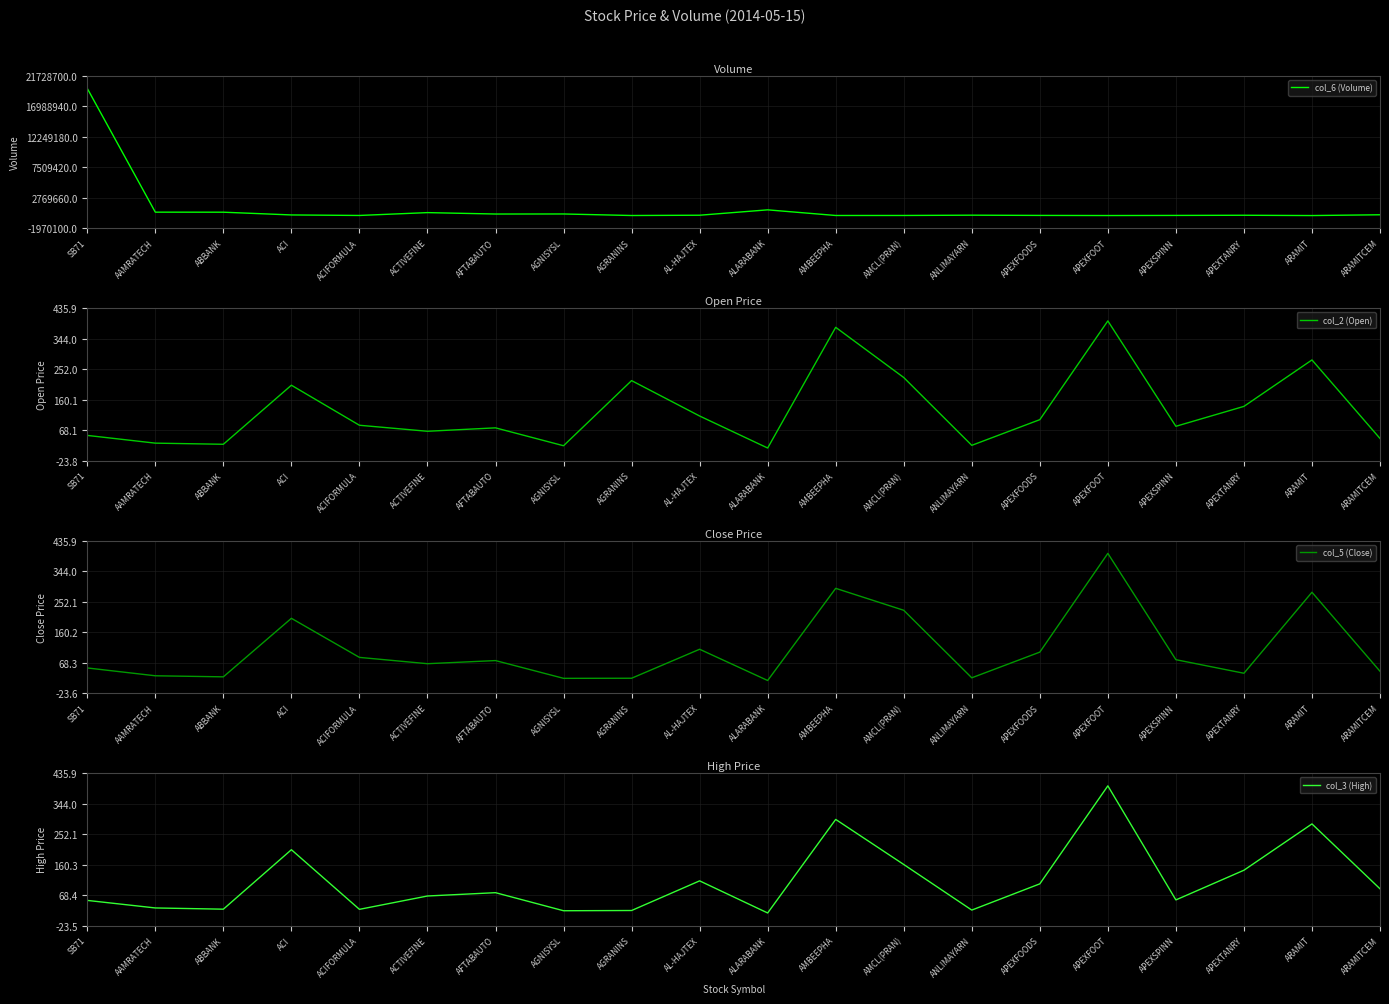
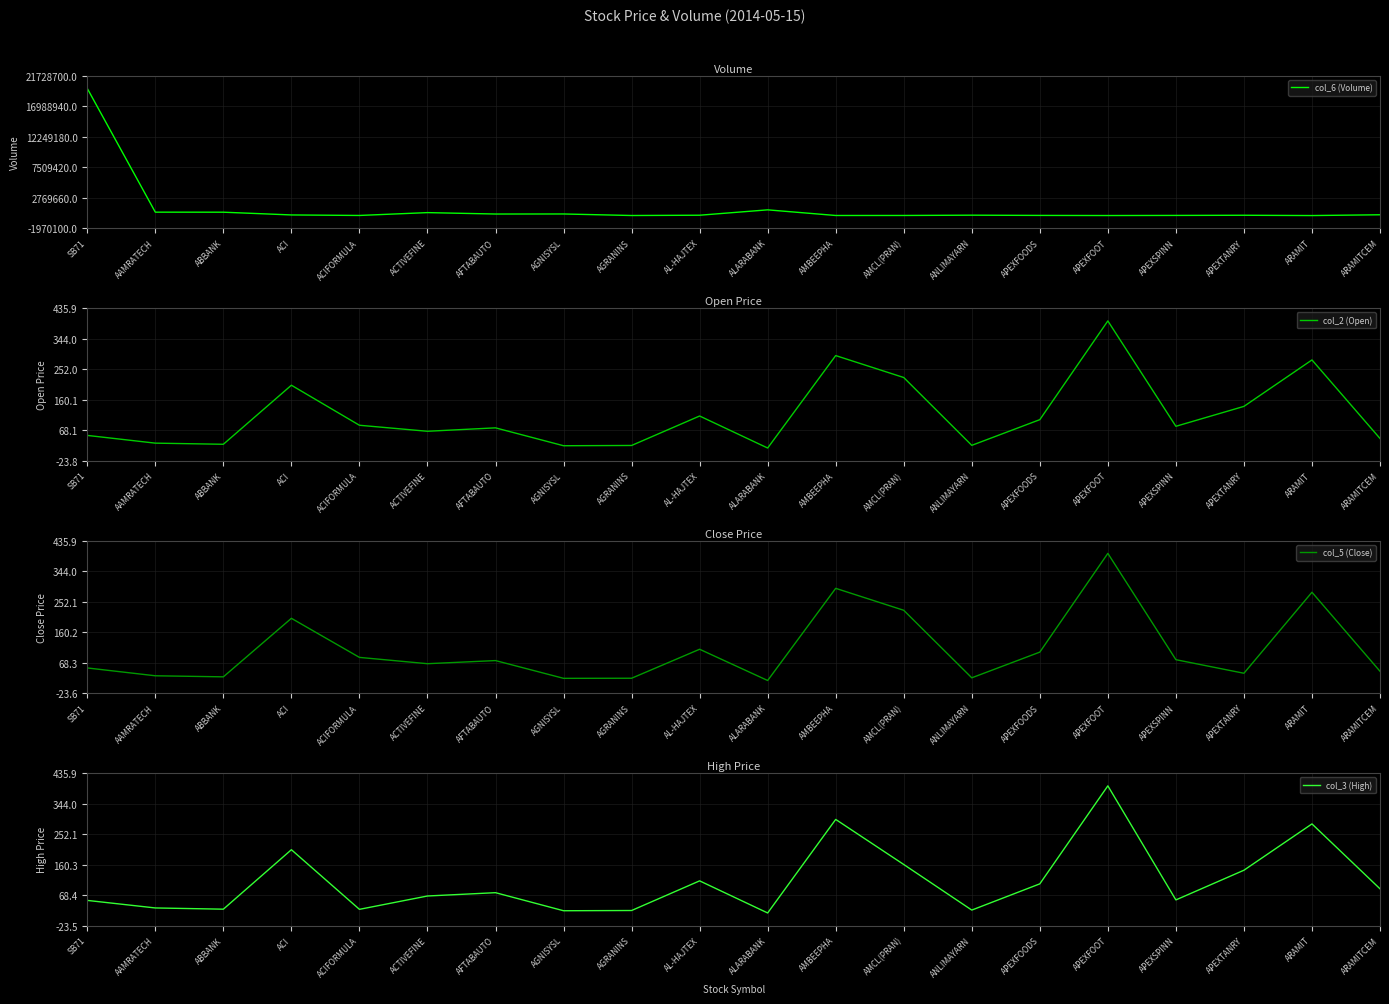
Open Price, AGRANINS: 220 -> 20
Open Price, AMBEEPHA: 380 -> 290
